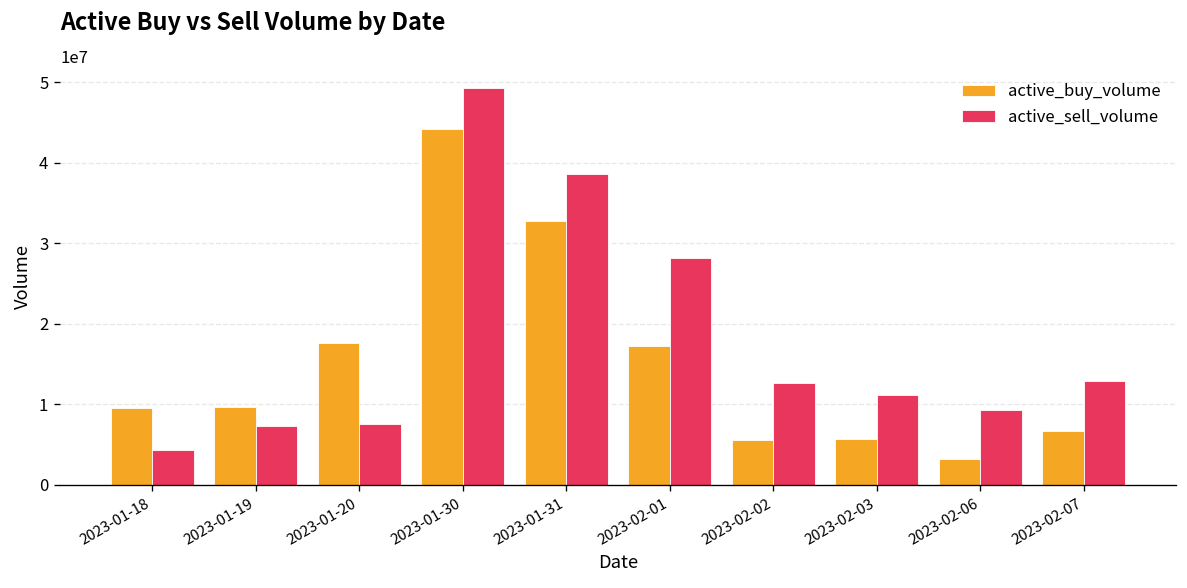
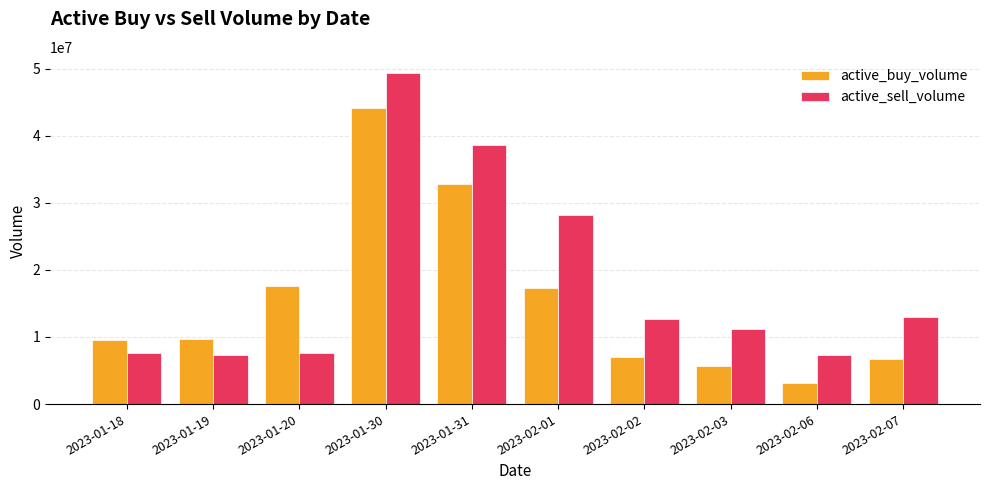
active_sell_volume, 2023-01-18: 4000000 -> 8000000
active_buy_volume, 2023-02-02: 6000000 -> 7000000
active_sell_volume, 2023-02-06: 9000000 -> 7000000
